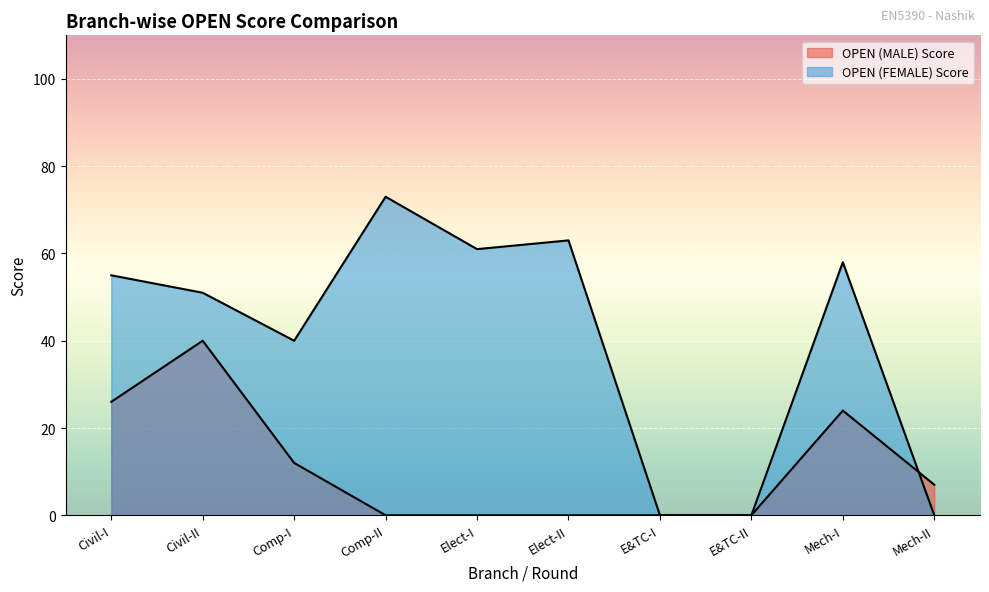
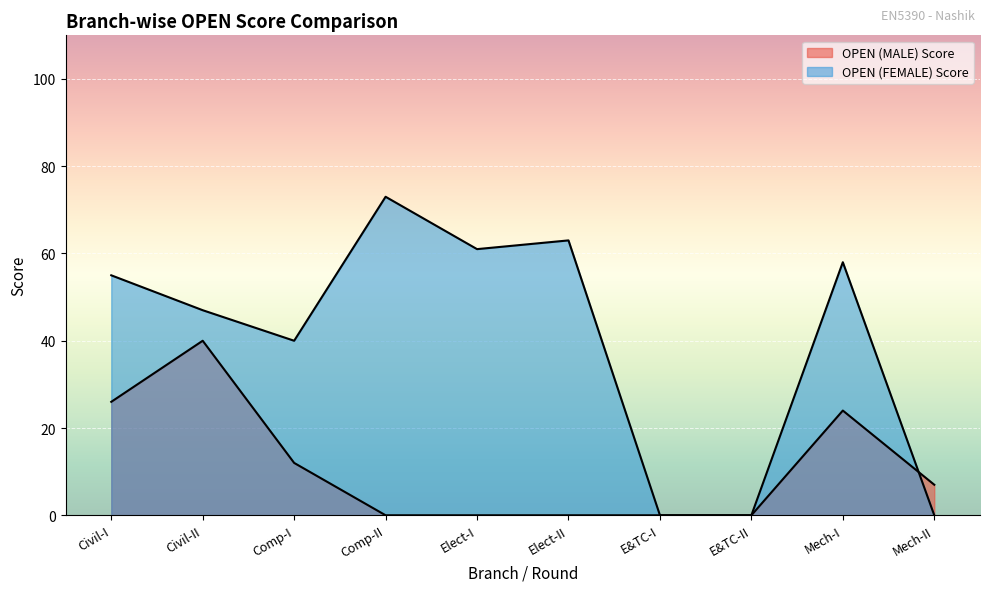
OPEN (FEMALE) Score, Civil-II: 51 -> 47
